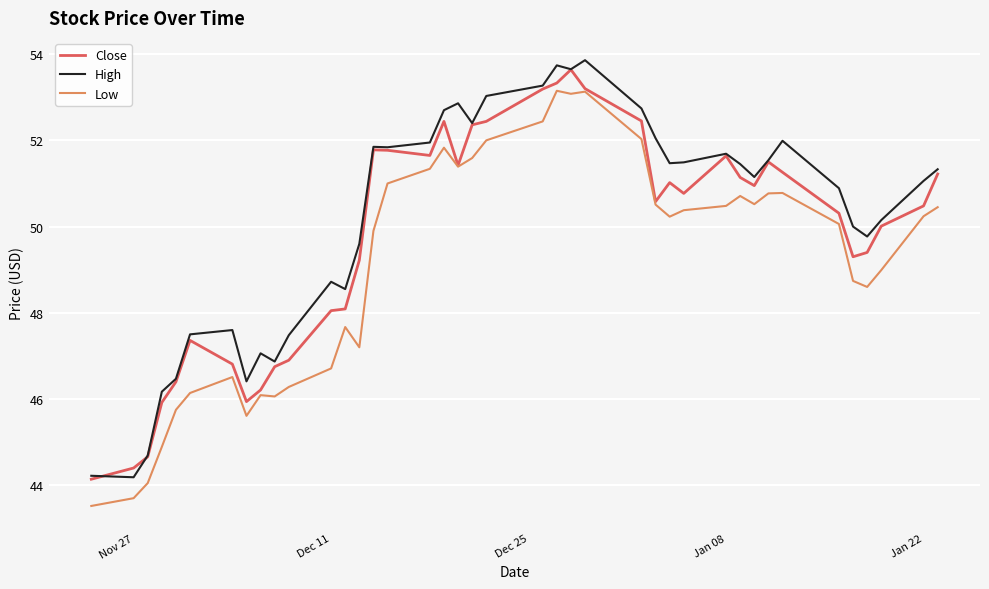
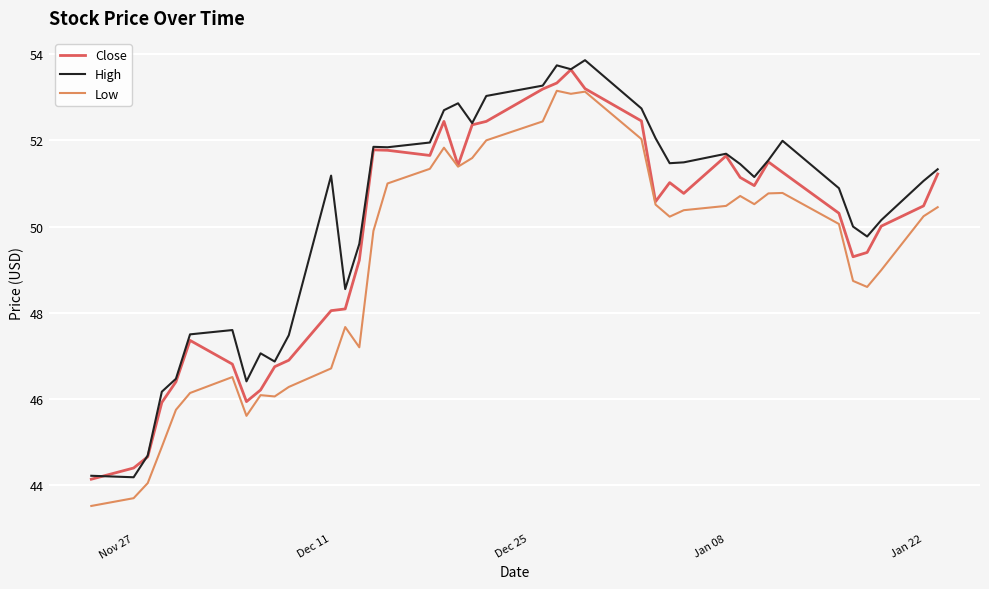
High, Dec 11: 48.7 -> 51.2
